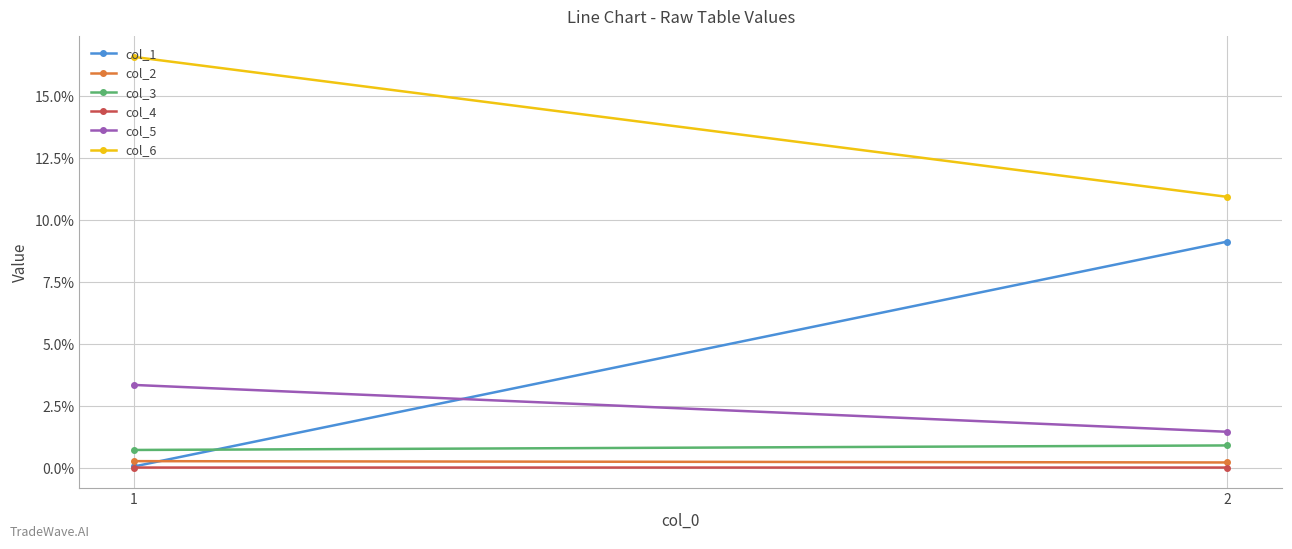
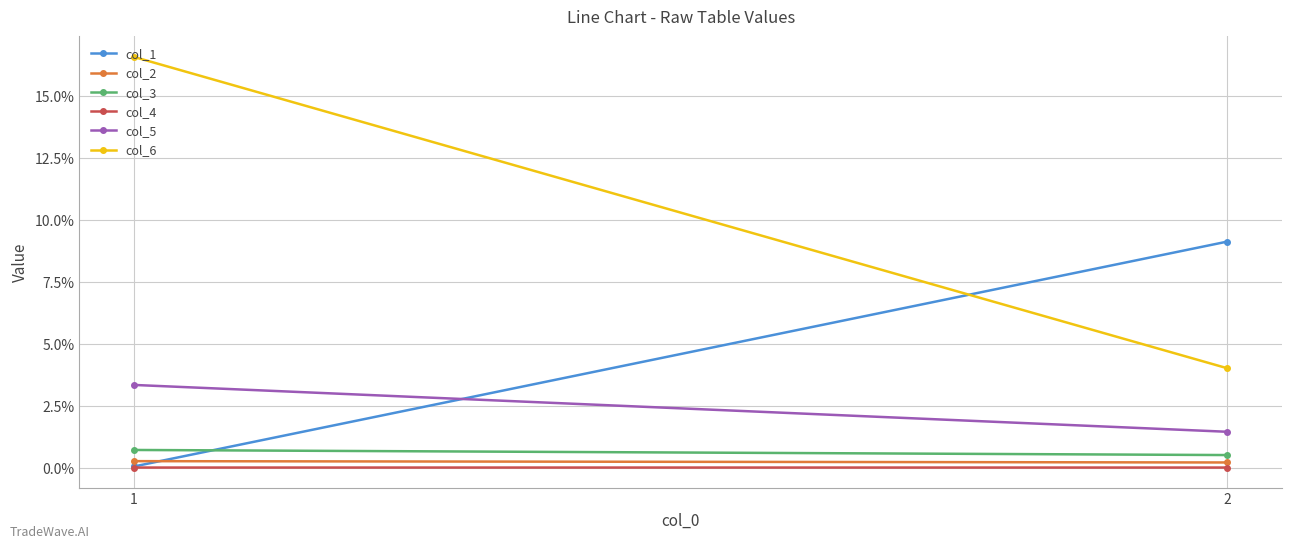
col_3, 2: 0.9% -> 0.5%
col_6, 2: 10.9% -> 4.0%
